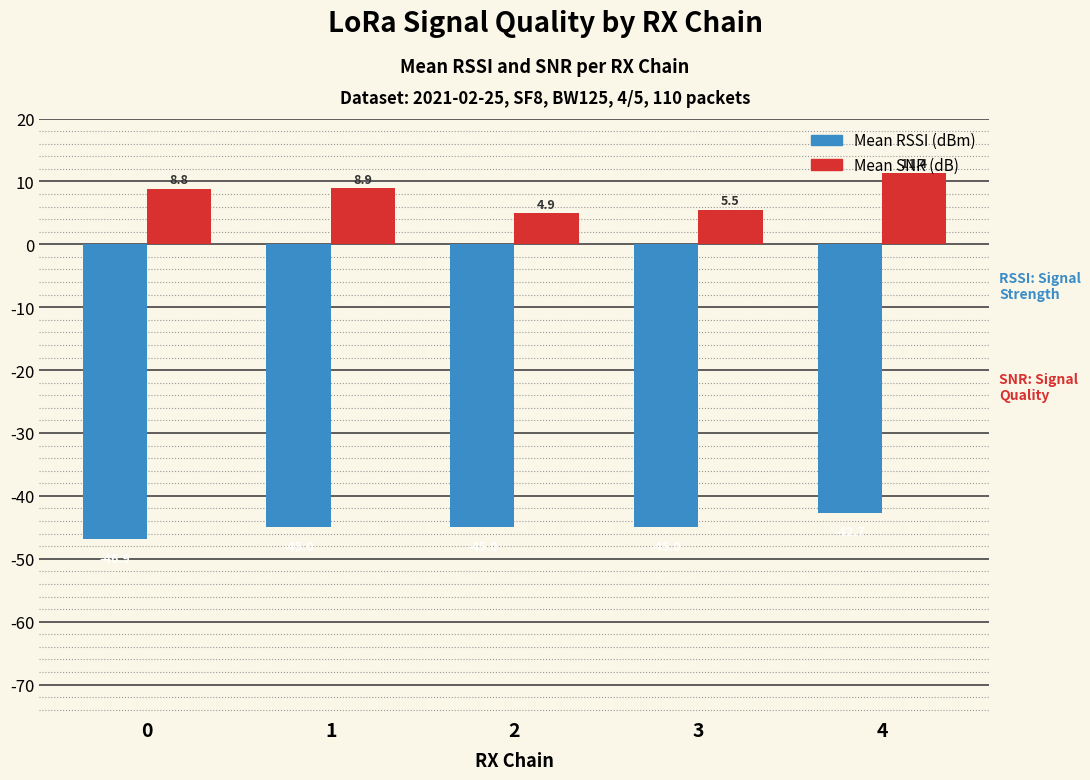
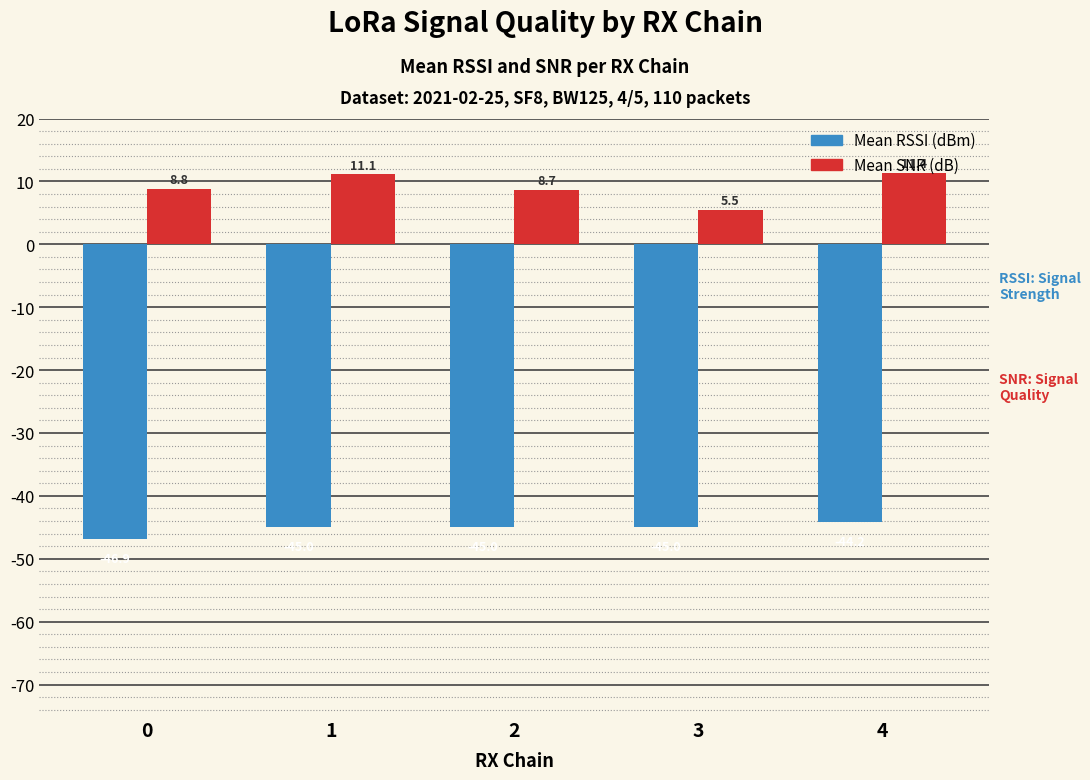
Mean SNR (dB), 1: 8.9 -> 11.1
Mean SNR (dB), 2: 4.9 -> 8.7
Mean RSSI (dBm), 4: -43 -> -44
